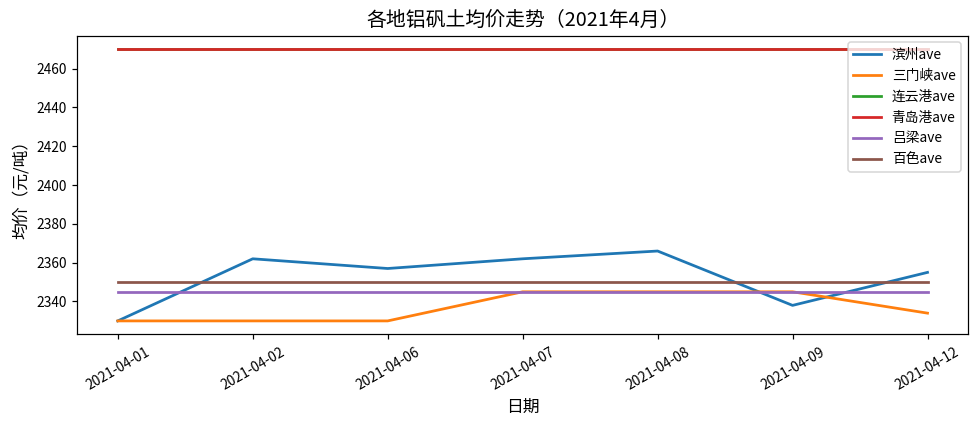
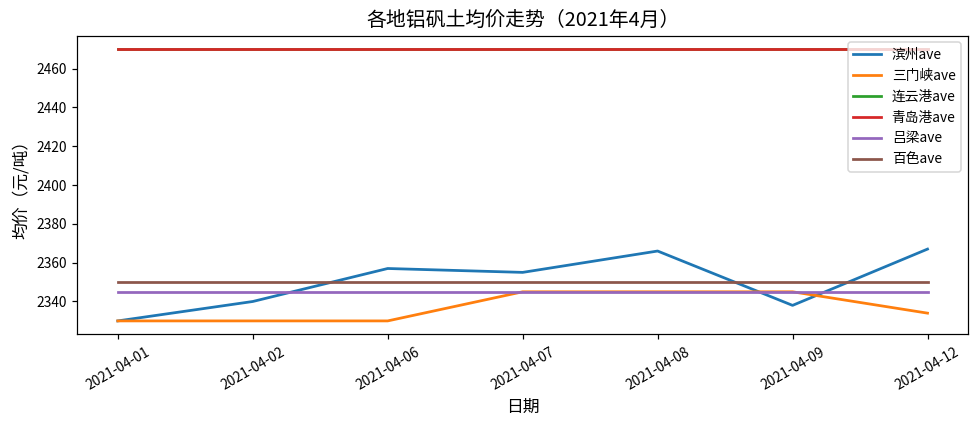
滨州ave, 2021-04-02: 2362 -> 2340
滨州ave, 2021-04-07: 2362 -> 2355
滨州ave, 2021-04-12: 2355 -> 2367
